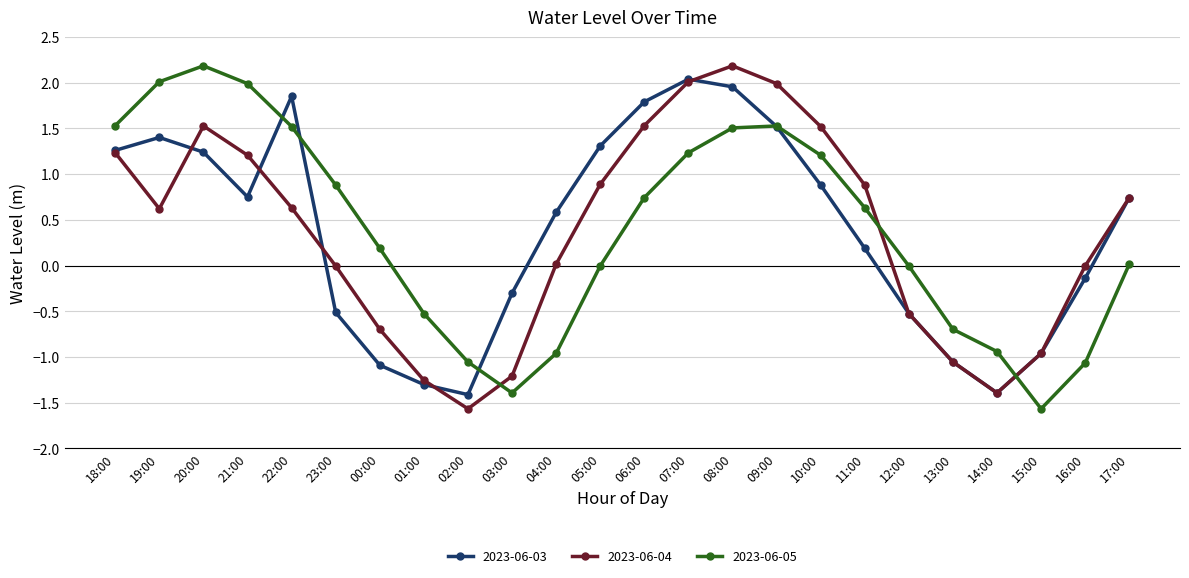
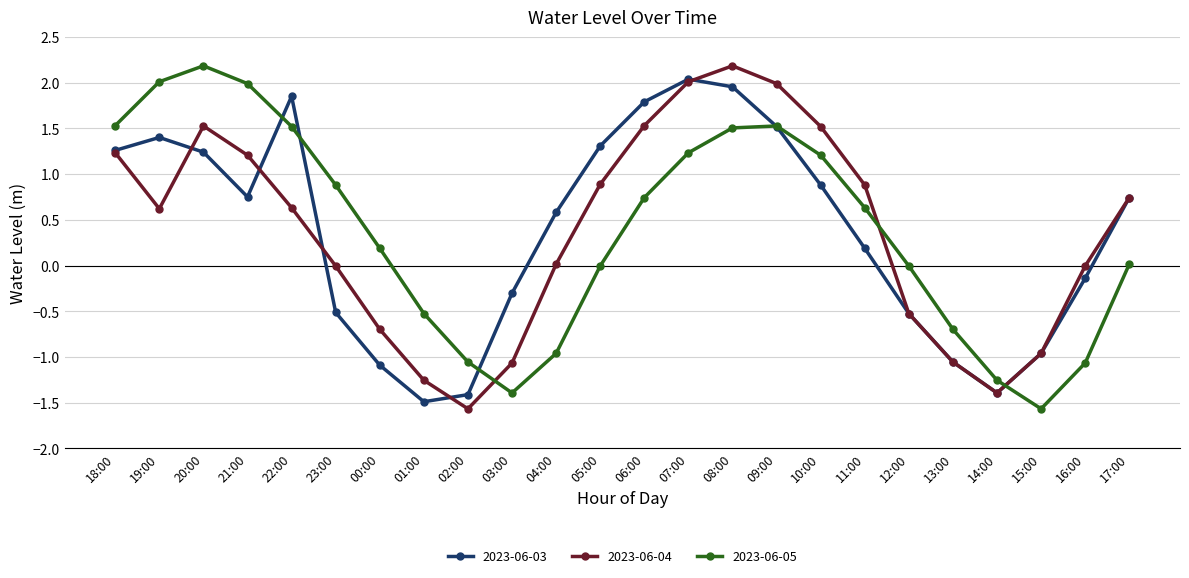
2023-06-03, 01:00: -1.3 -> -1.5
2023-06-04, 03:00: -1.2 -> -1.1
2023-06-05, 14:00: -0.9 -> -1.3
